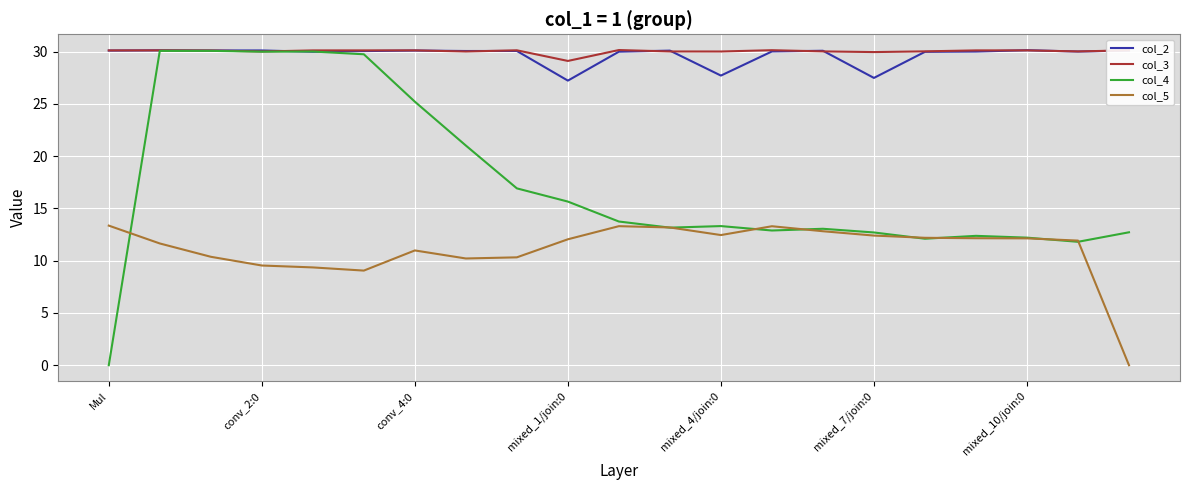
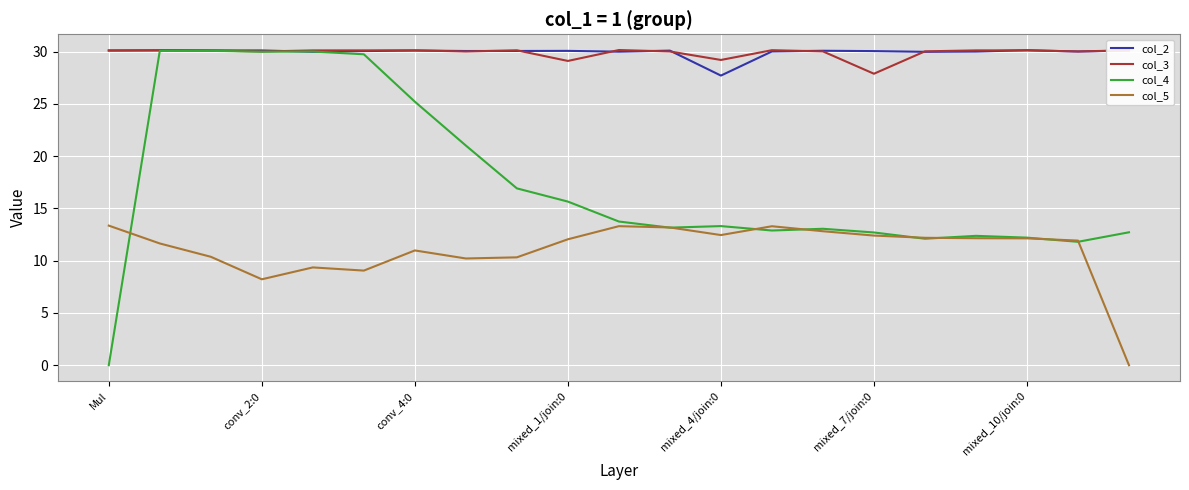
col_5, conv_2:0: 9.5 -> 8.2
col_2, mixed_1/join:0: 27.2 -> 30.1
col_3, mixed_4/join:0: 30.0 -> 29.2
col_2, mixed_7/join:0: 27.5 -> 30.0
col_3, mixed_7/join:0: 30.0 -> 27.9
